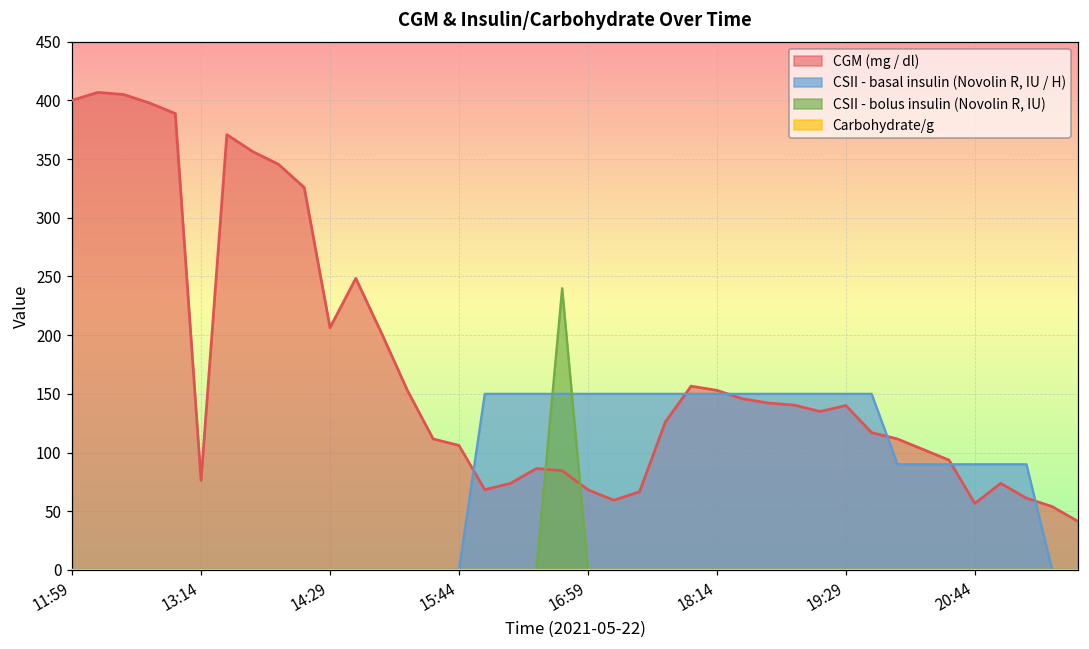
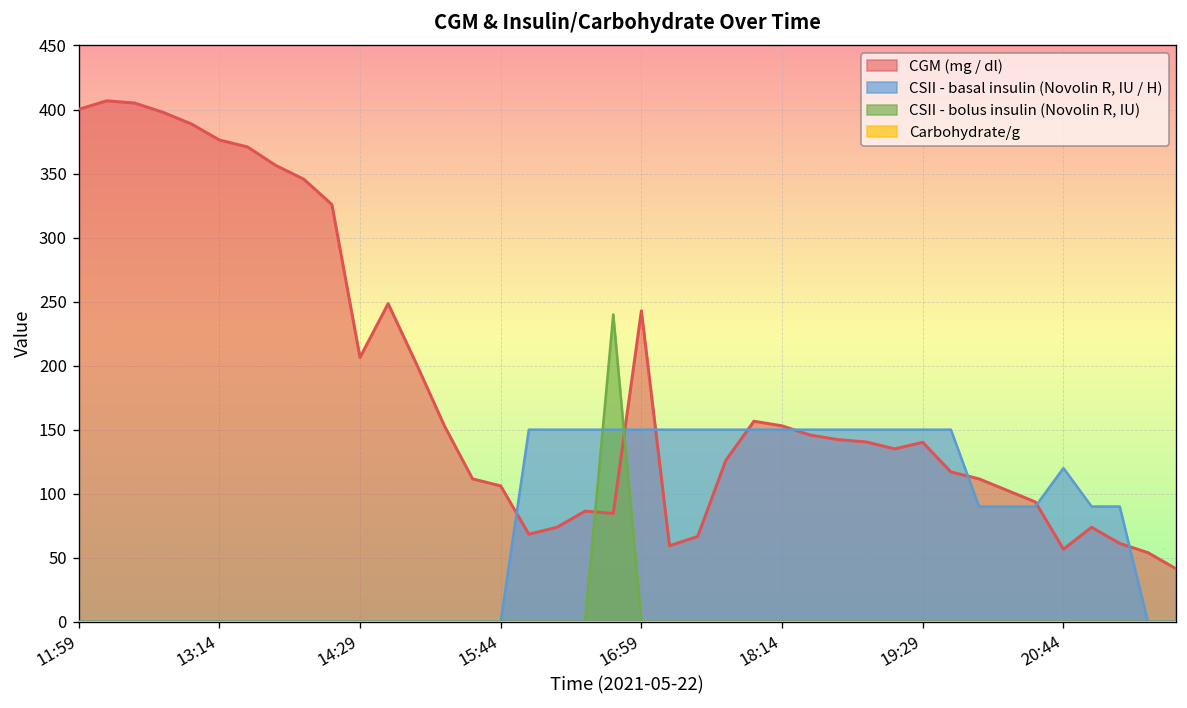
CGM (mg / dl), 13:14: 76 -> 376
CGM (mg / dl), 16:59: 68 -> 243
CSII - basal insulin (Novolin R, IU / H), 20:44: 90 -> 120
